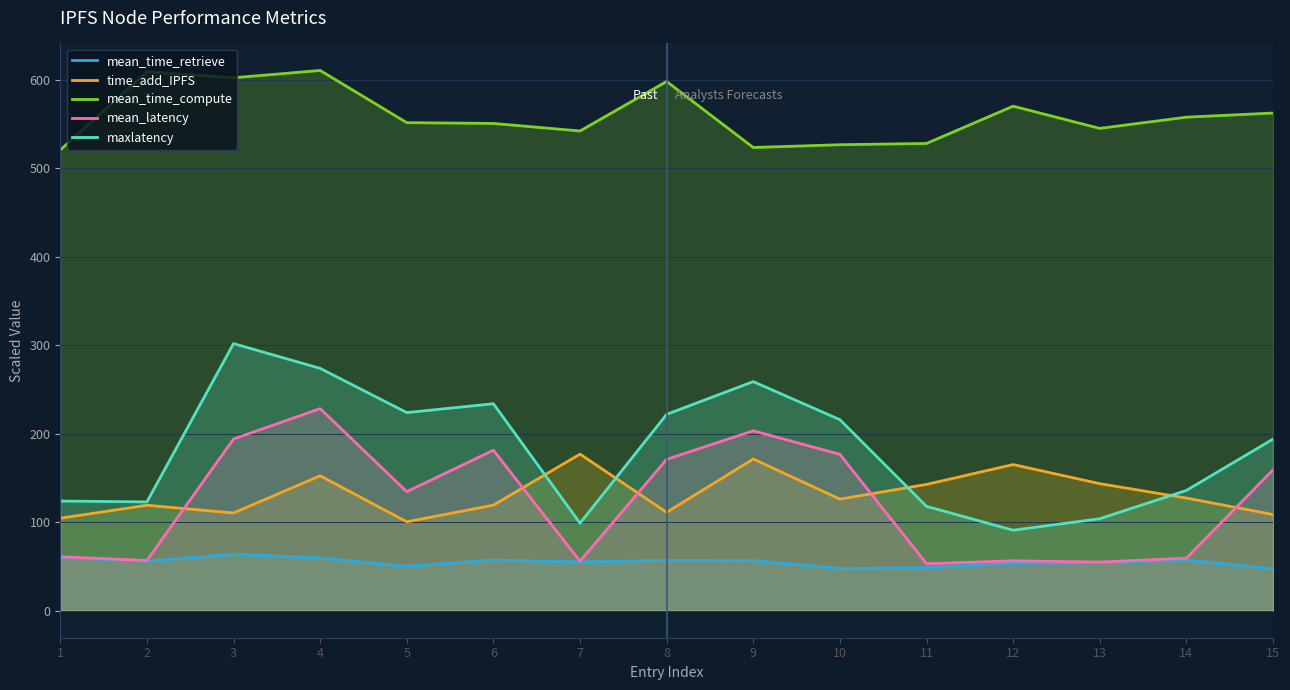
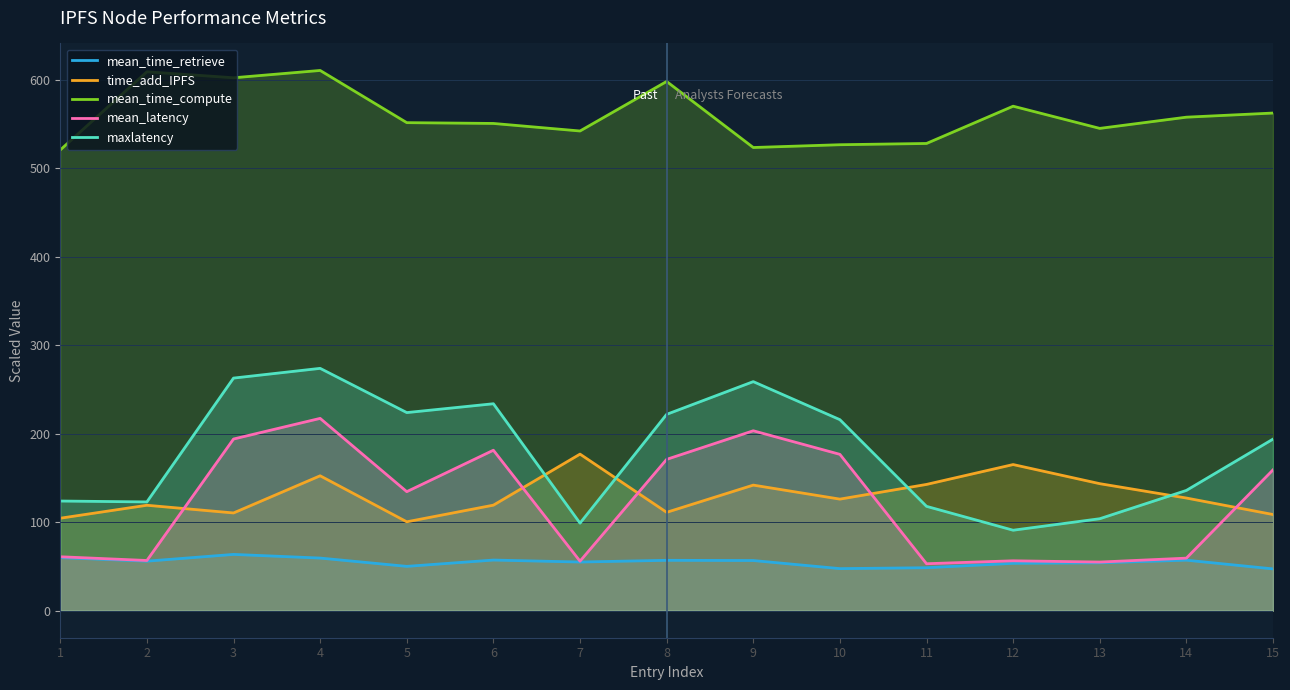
maxlatency, 3: 300 -> 260
mean_latency, 4: 230 -> 220
time_add_IPFS, 9: 170 -> 140
